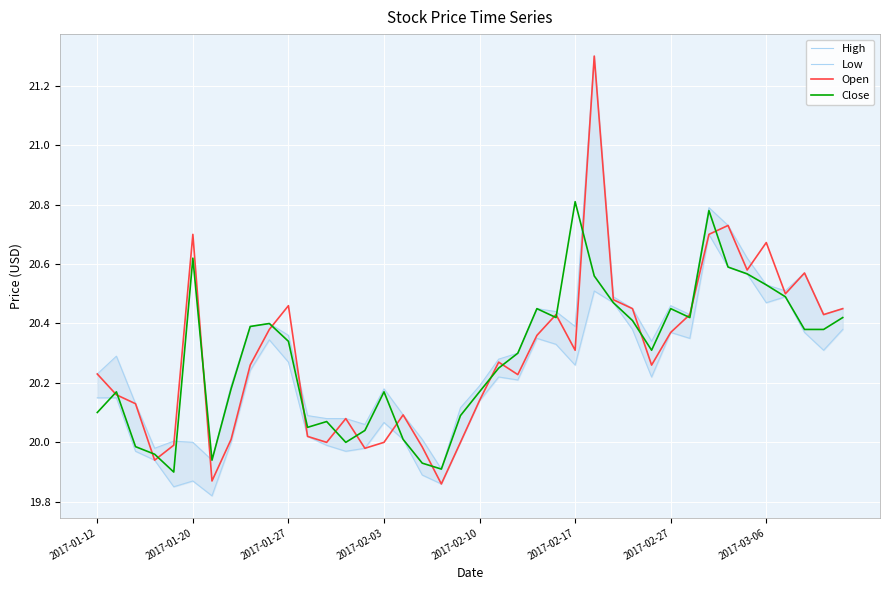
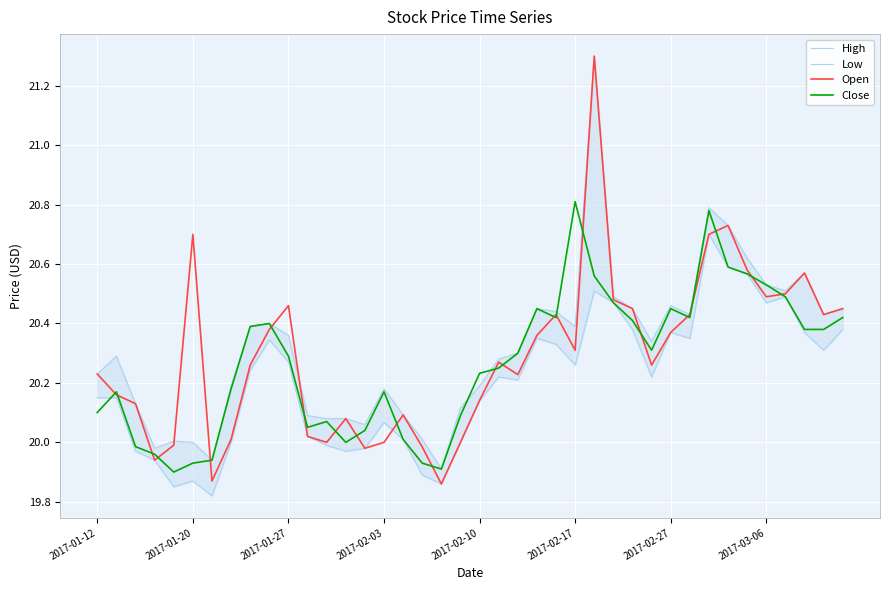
Close, 2017-01-20: 20.62 -> 19.93
Close, 2017-01-27: 20.34 -> 20.29
Close, 2017-02-10: 20.17 -> 20.23
Open, 2017-03-06: 20.67 -> 20.49
